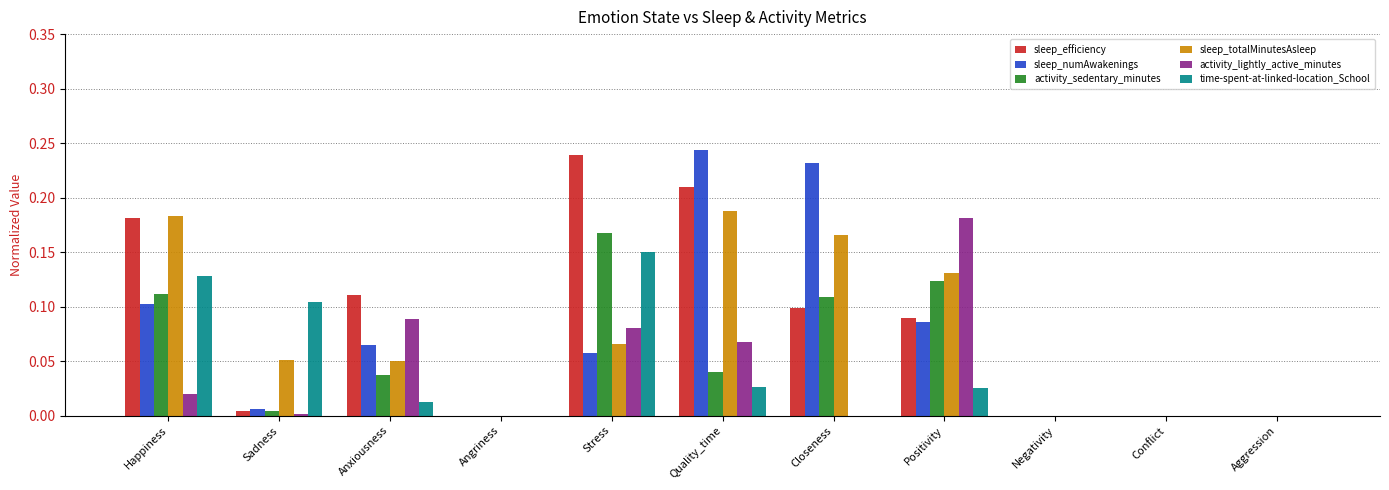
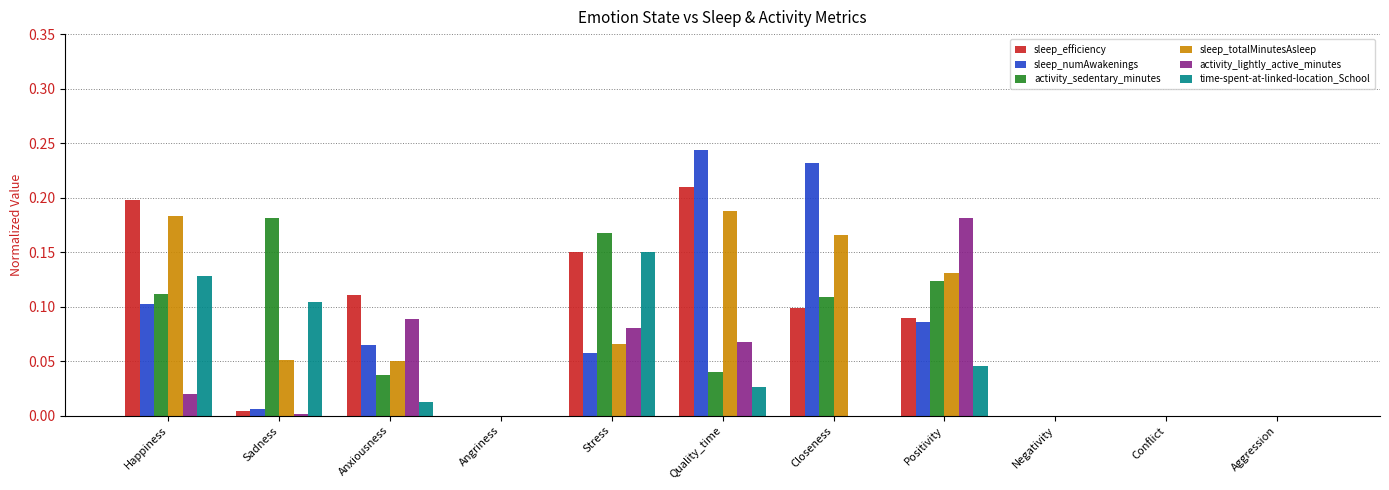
sleep_efficiency, Happiness: 0.181 -> 0.198
activity_sedentary_minutes, Sadness: 0.004 -> 0.181
sleep_efficiency, Stress: 0.239 -> 0.150
time-spent-at-linked-location_School, Positivity: 0.025 -> 0.045
